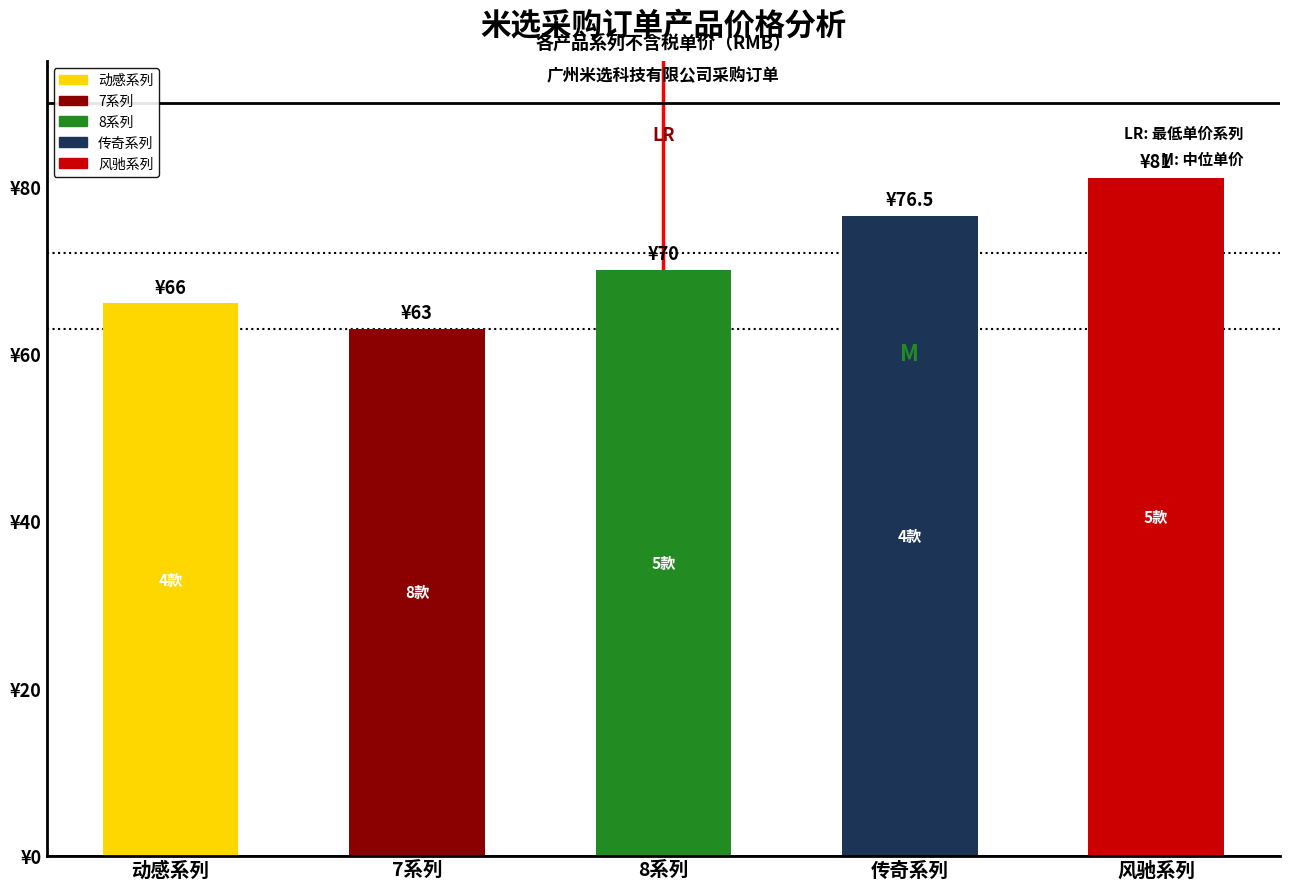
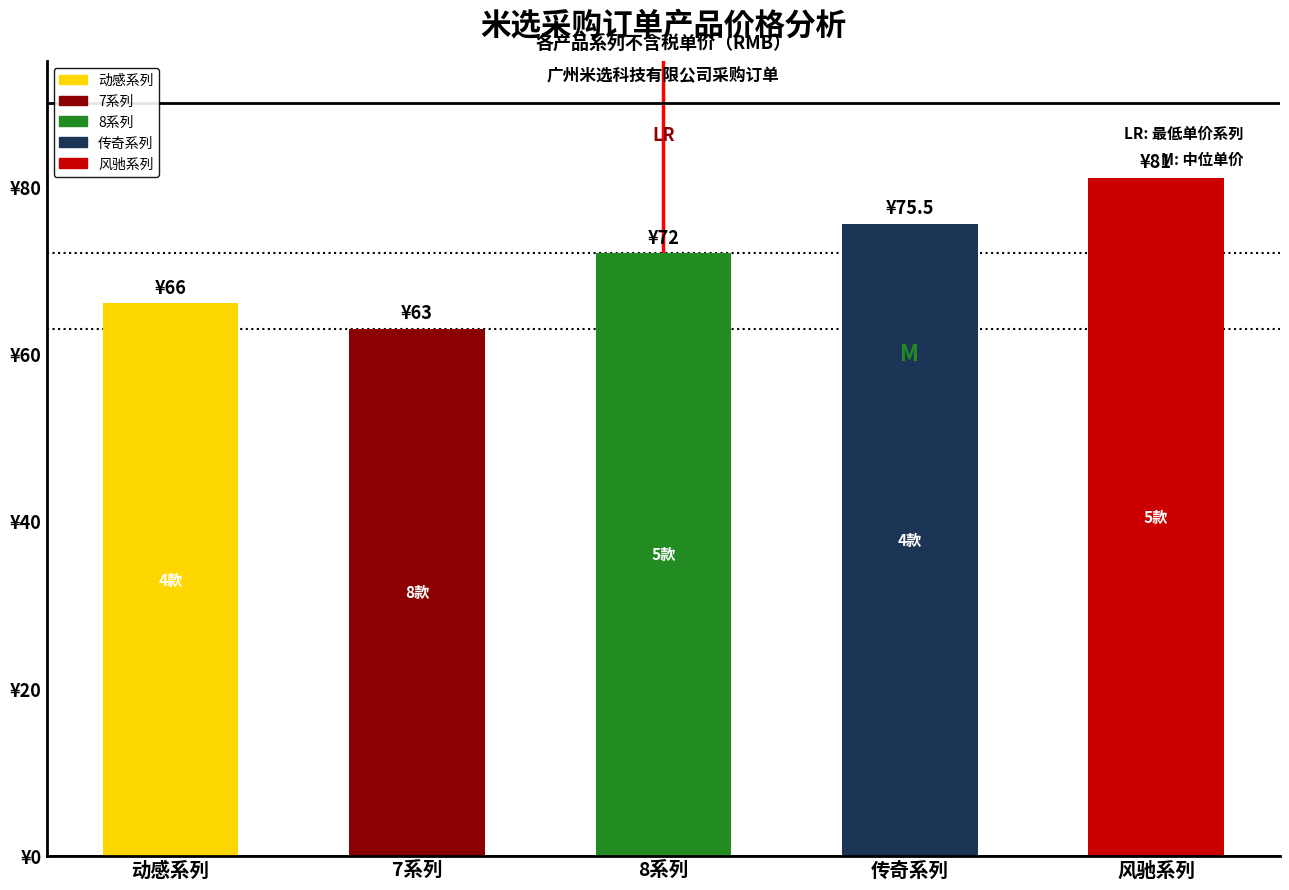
8系列: ¥70 -> ¥72
传奇系列: ¥76.5 -> ¥75.5
